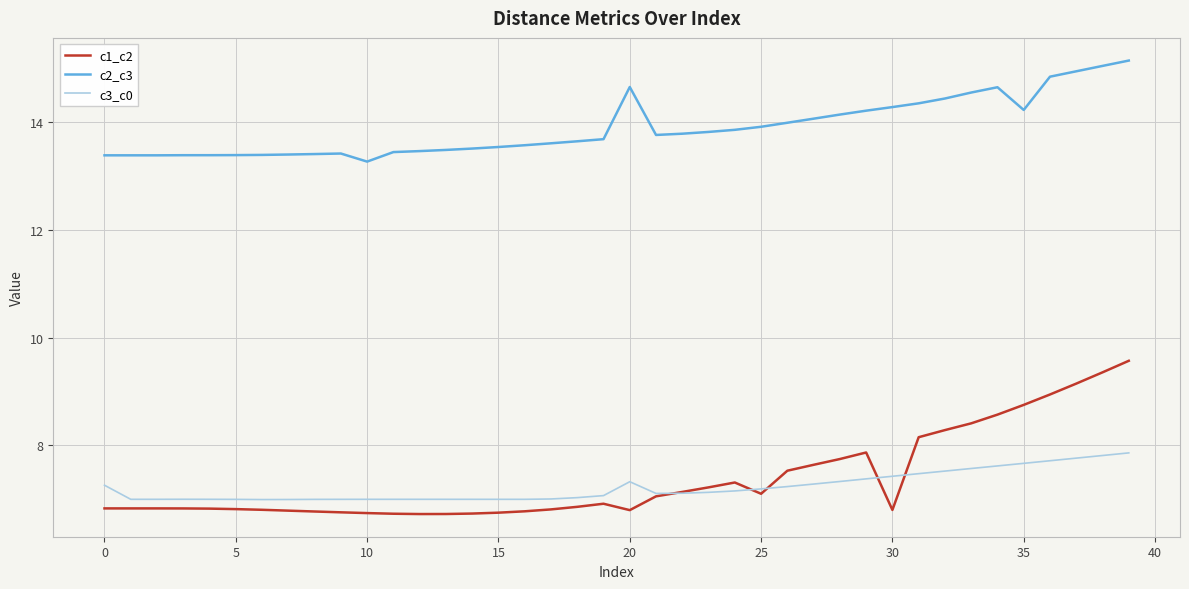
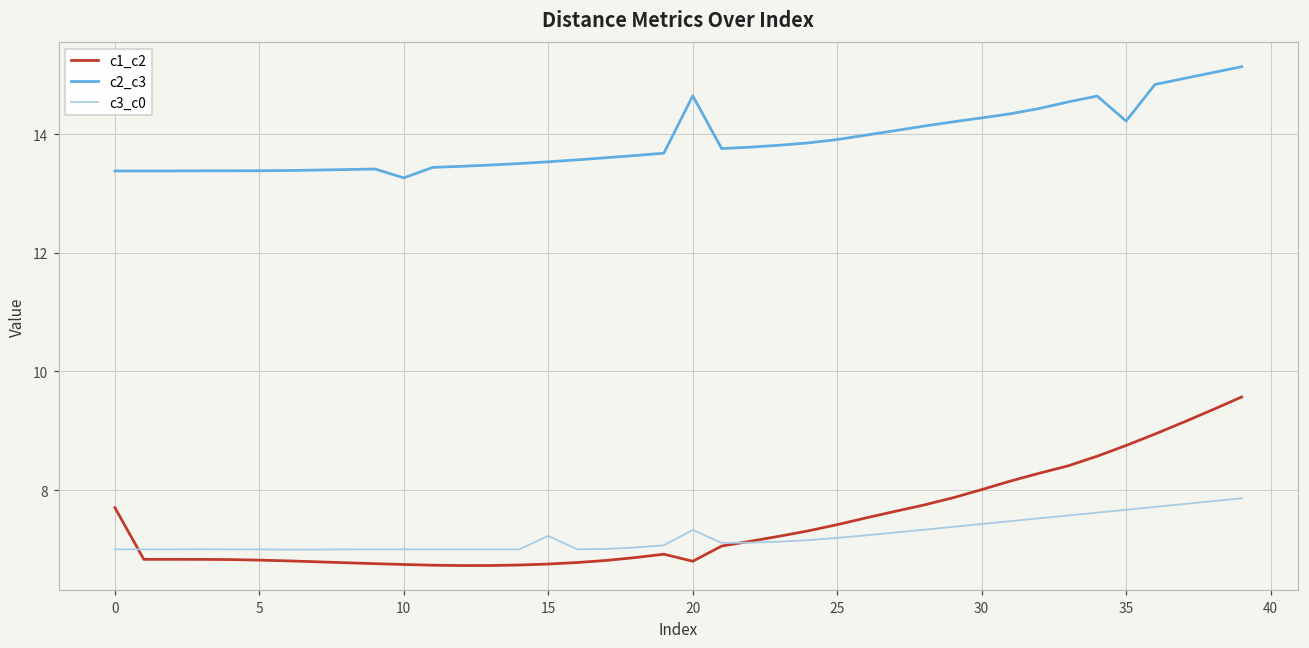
c1_c2, 0: 6.8 -> 7.7
c3_c0, 0: 7.3 -> 7.0
c3_c0, 15: 7.0 -> 7.2
c1_c2, 25: 7.1 -> 7.4
c1_c2, 30: 6.8 -> 8.0
